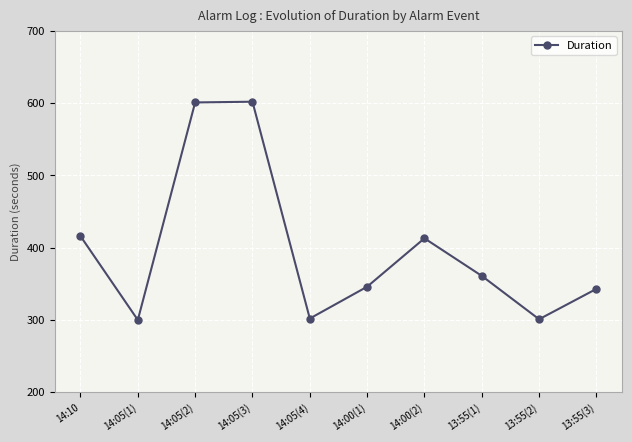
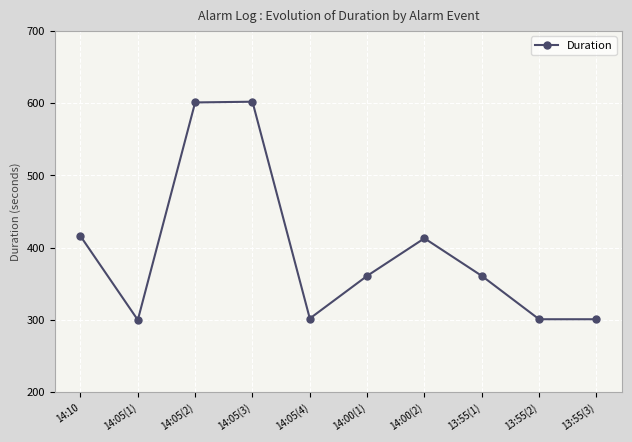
14:00(1): 350 -> 360
13:55(3): 340 -> 300
